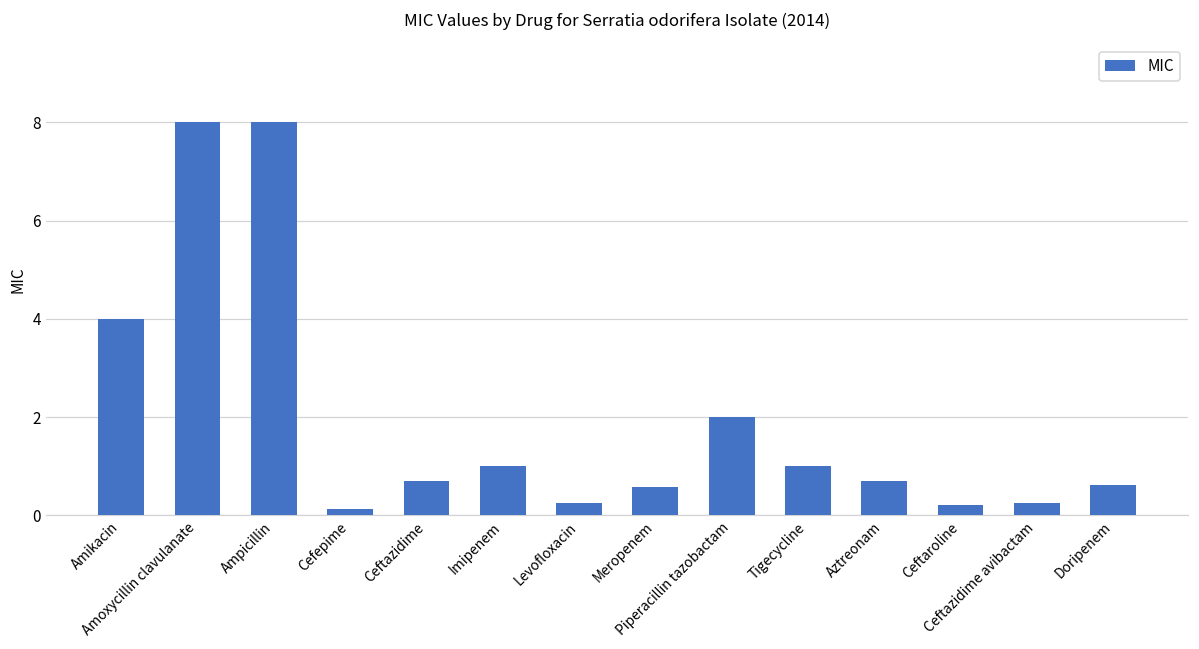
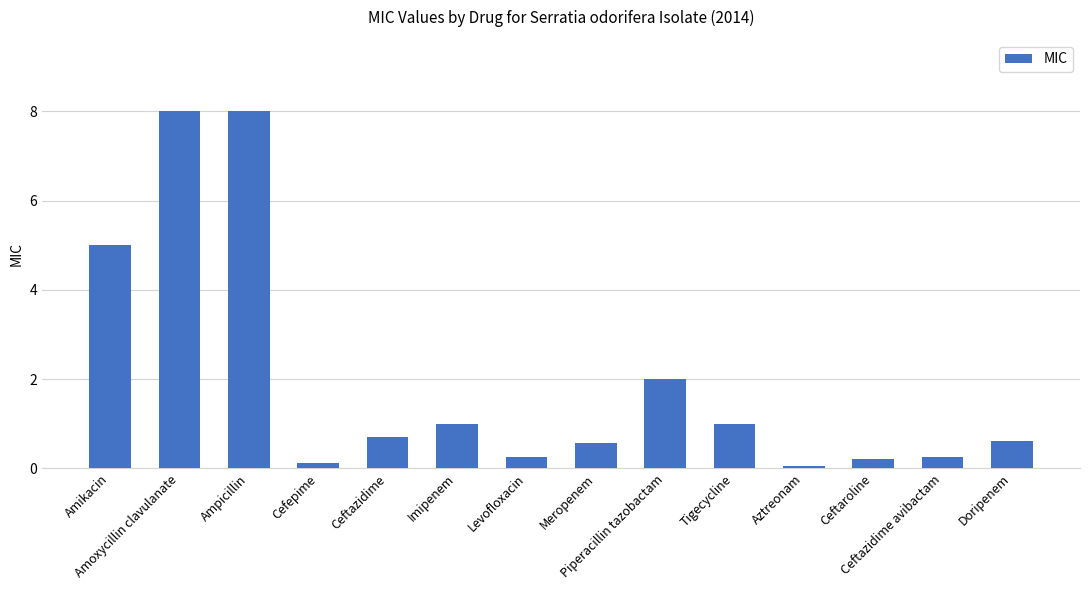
Amikacin: 4 -> 5
Aztreonam: 0.7 -> 0.1
